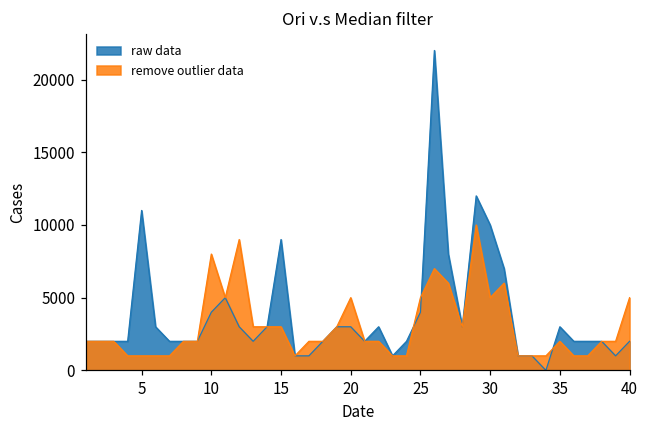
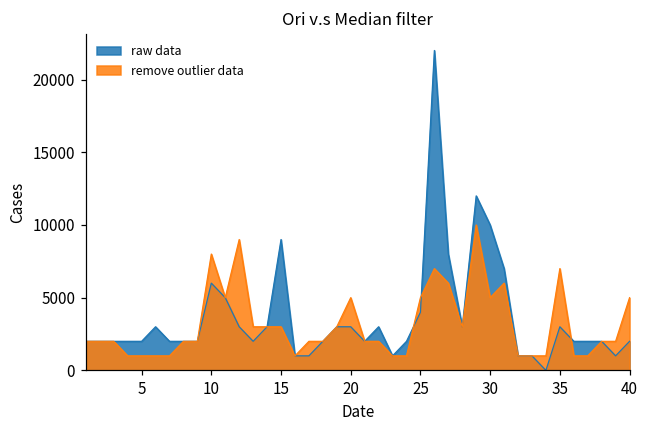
raw data, 5: 11000 -> 2000
raw data, 10: 4000 -> 6000
remove outlier data, 35: 2000 -> 7000
